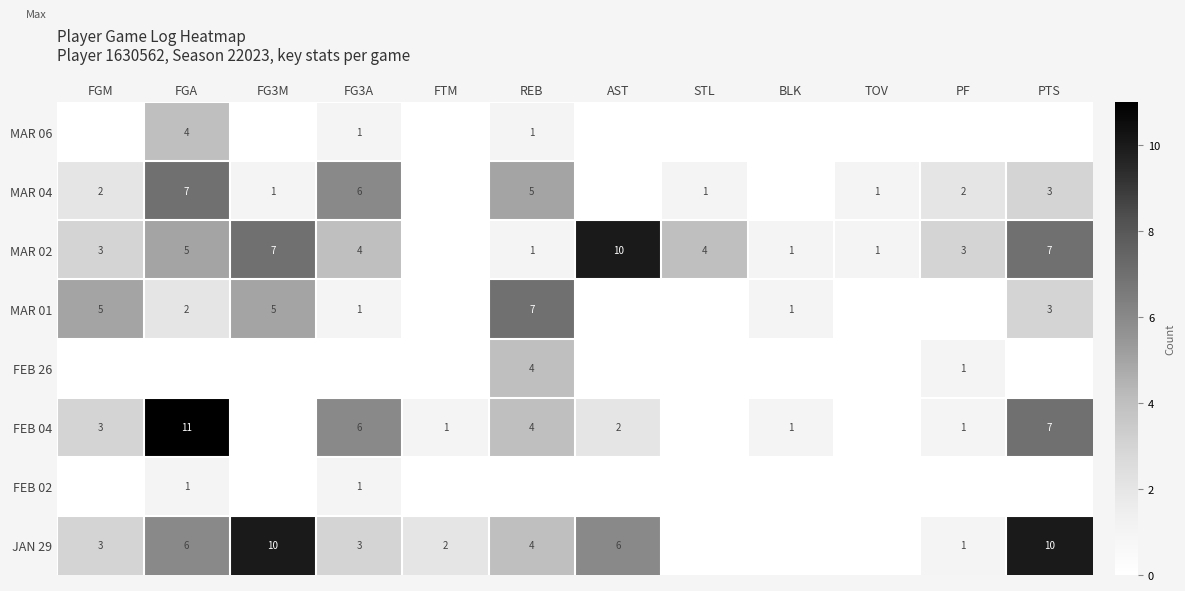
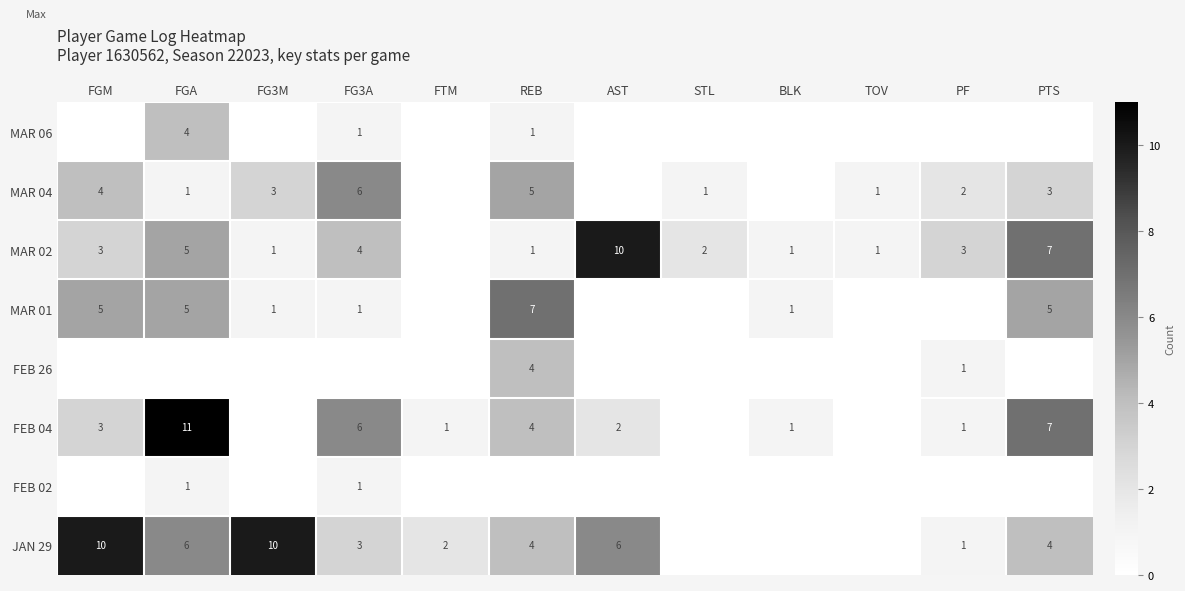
MAR 04, FGM: 2 -> 4
MAR 04, FGA: 7 -> 1
MAR 04, FG3M: 1 -> 3
MAR 02, FG3M: 7 -> 1
MAR 02, STL: 4 -> 2
MAR 01, FGA: 2 -> 5
MAR 01, FG3M: 5 -> 1
MAR 01, PTS: 3 -> 5
JAN 29, FGM: 3 -> 10
JAN 29, PTS: 10 -> 4
